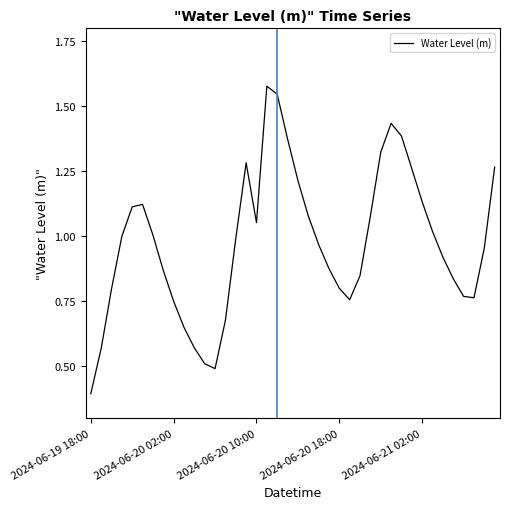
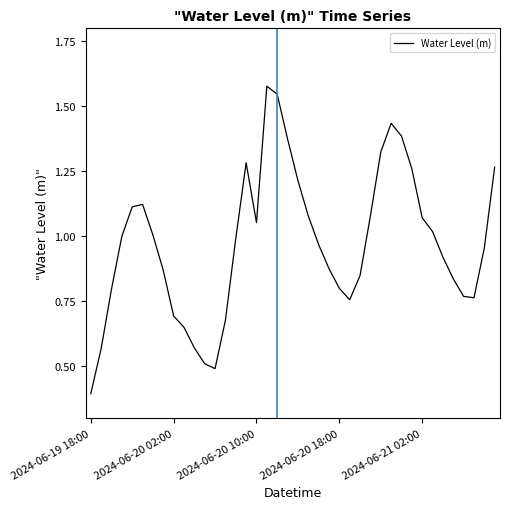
2024-06-20 02:00: 0.75 -> 0.69
2024-06-21 02:00: 1.13 -> 1.07
